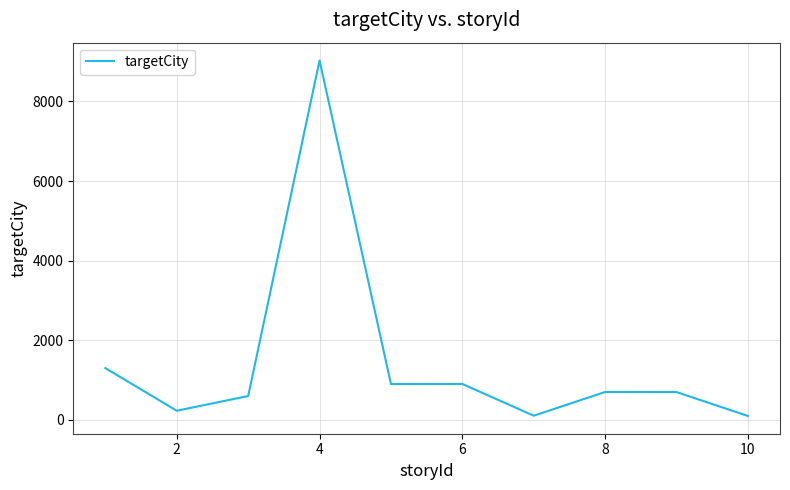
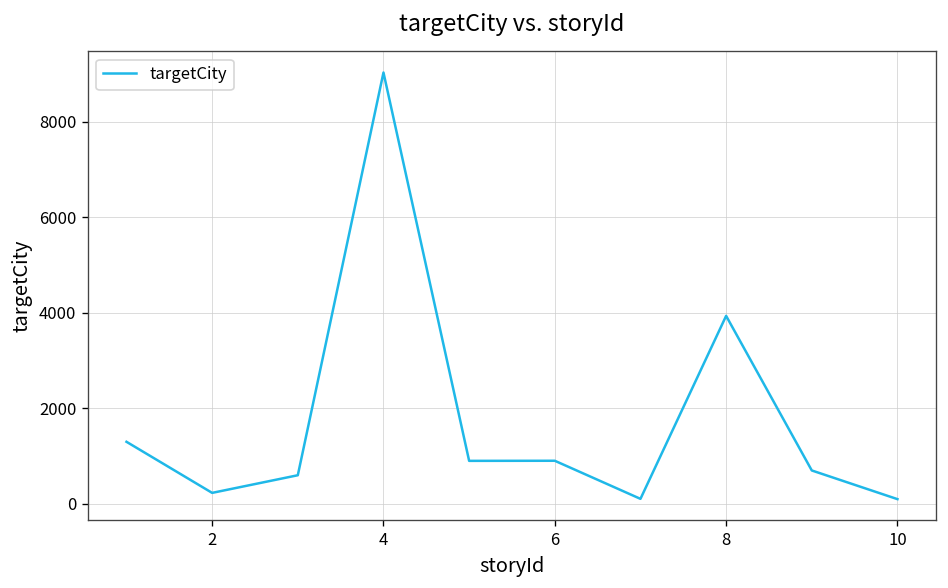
8: 700 -> 3900
